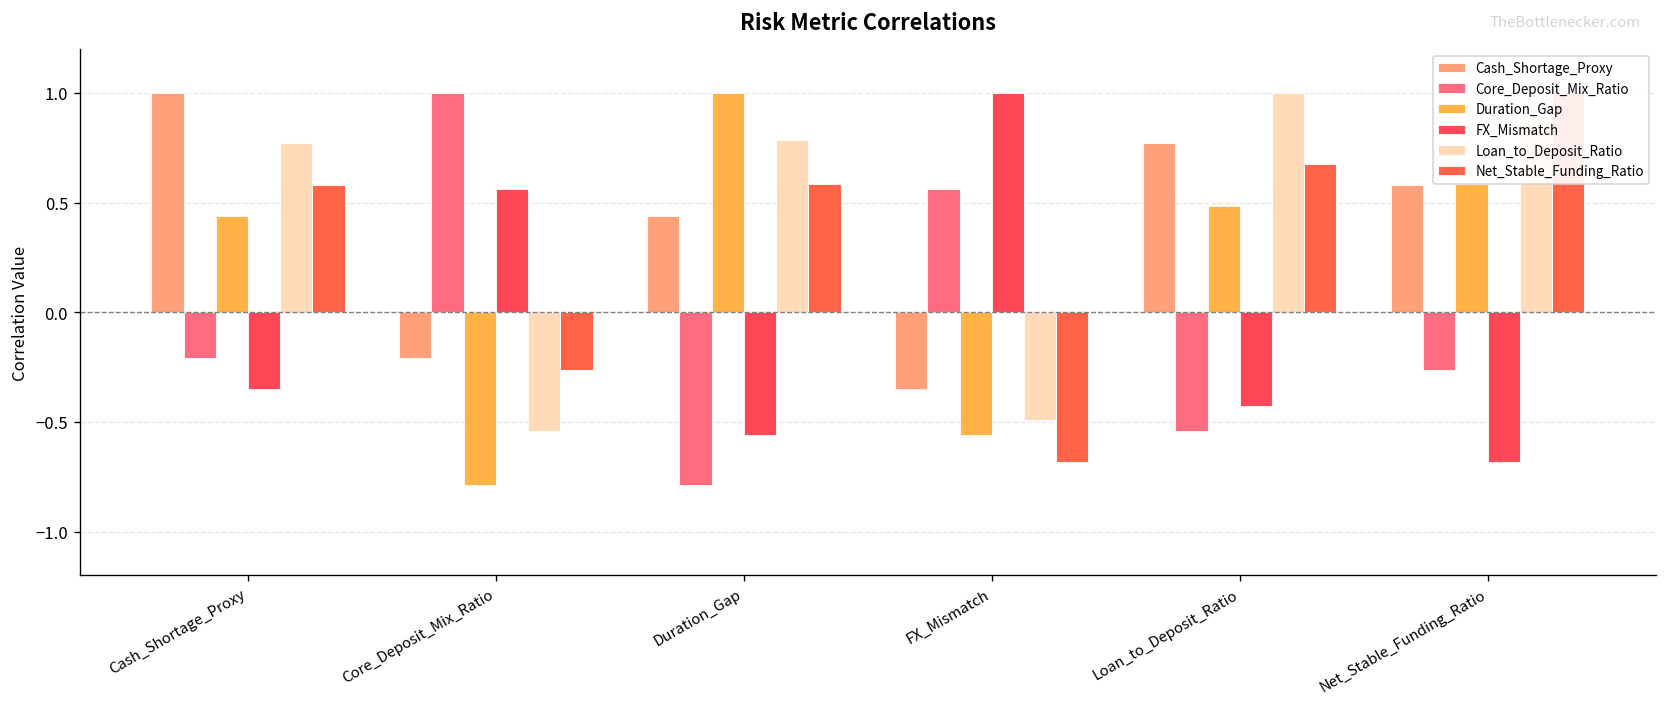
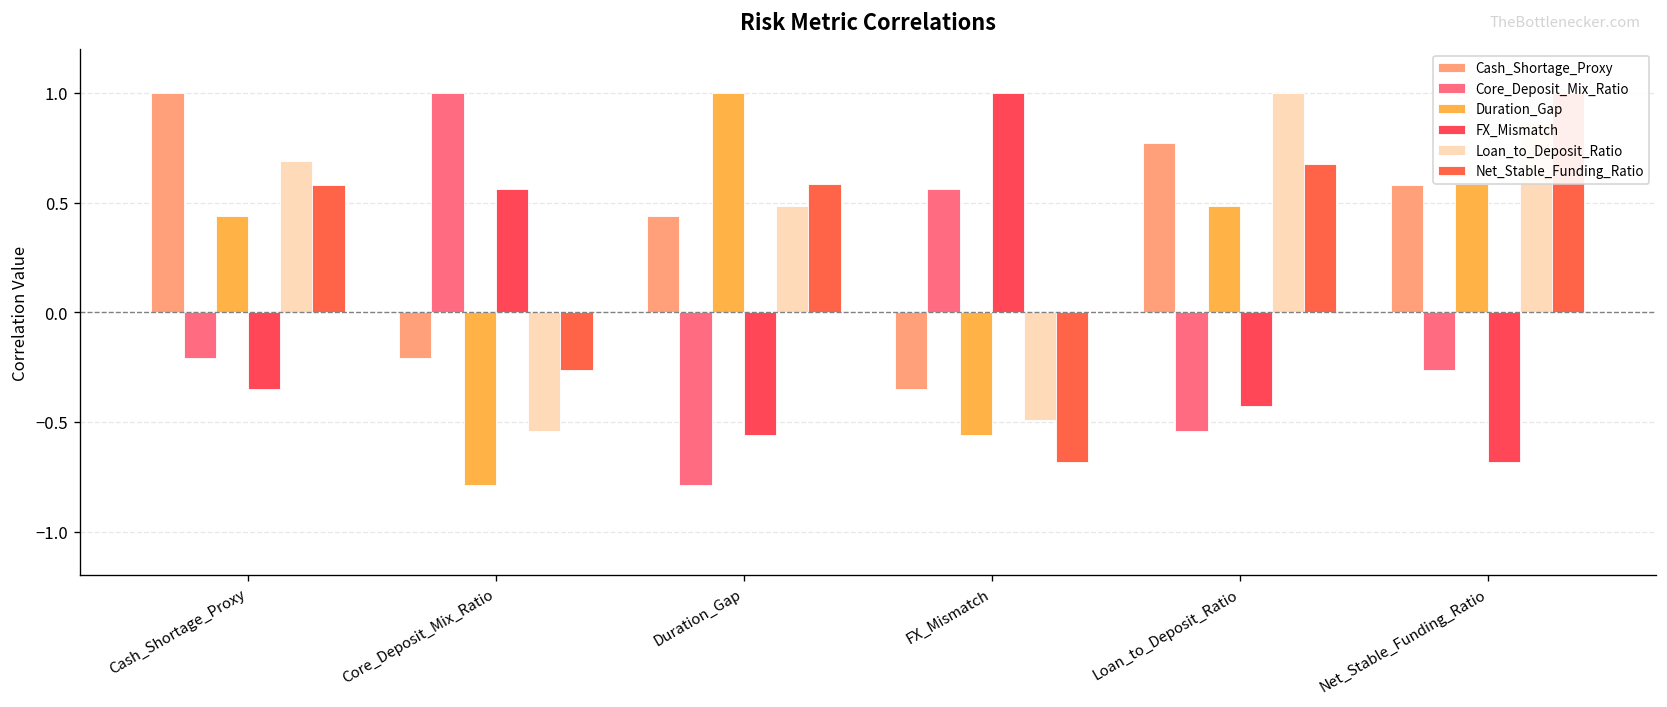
Loan_to_Deposit_Ratio, Cash_Shortage_Proxy: 0.77 -> 0.69
Loan_to_Deposit_Ratio, Duration_Gap: 0.78 -> 0.49
